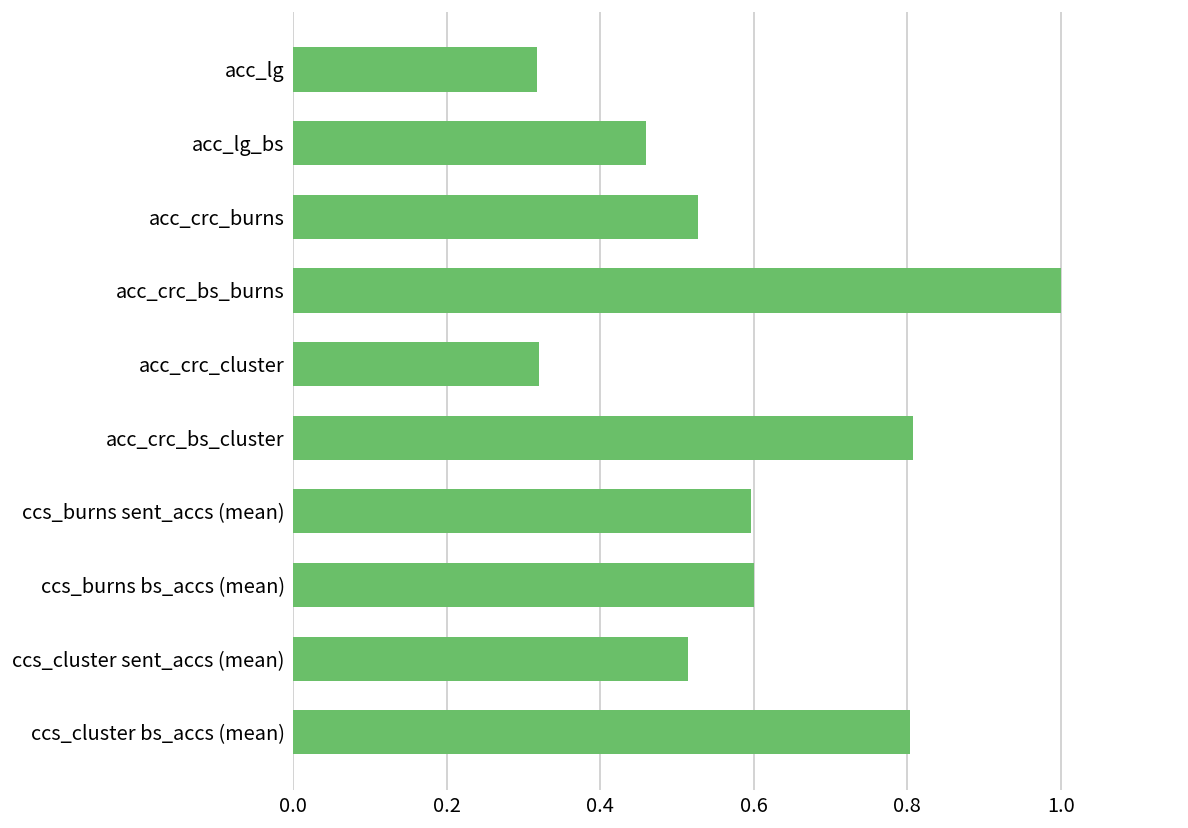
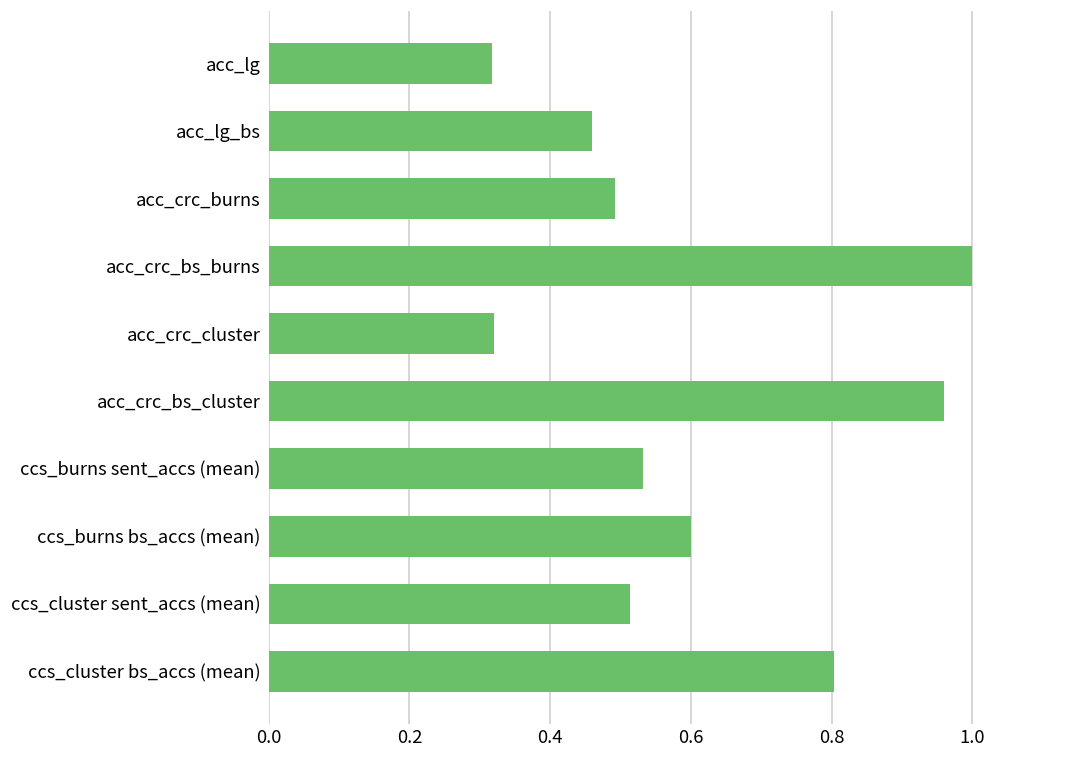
acc_crc_burns: 0.53 -> 0.49
acc_crc_bs_cluster: 0.81 -> 0.96
ccs_burns sent_accs (mean): 0.60 -> 0.53
